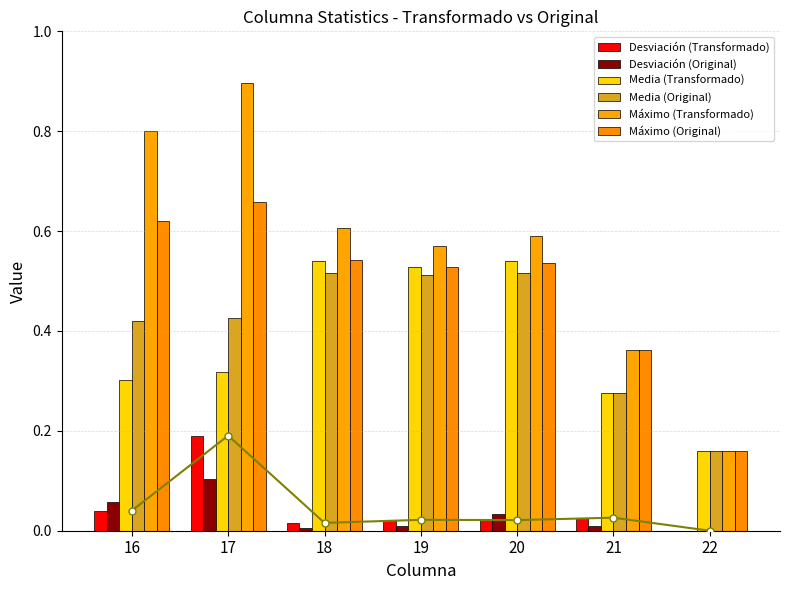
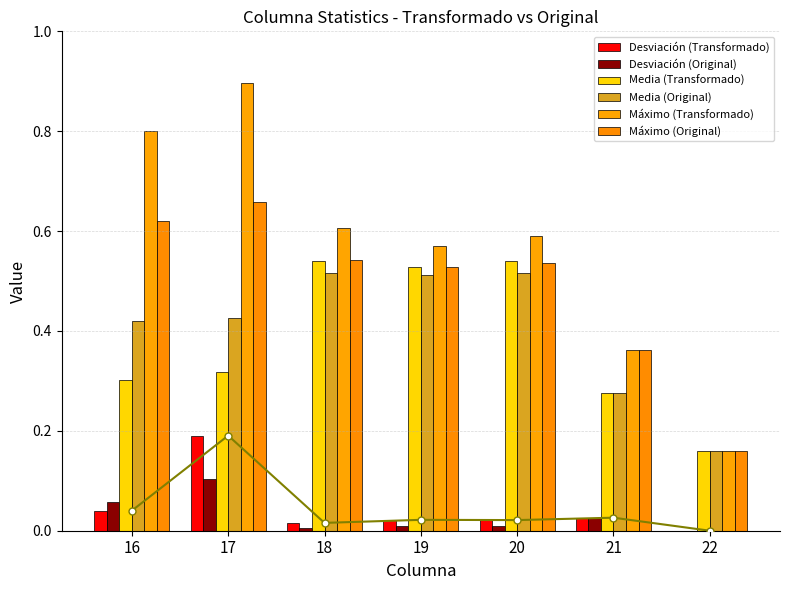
Desviación (Original), 20: 0.03 -> 0.01
Desviación (Original), 21: 0.01 -> 0.03
